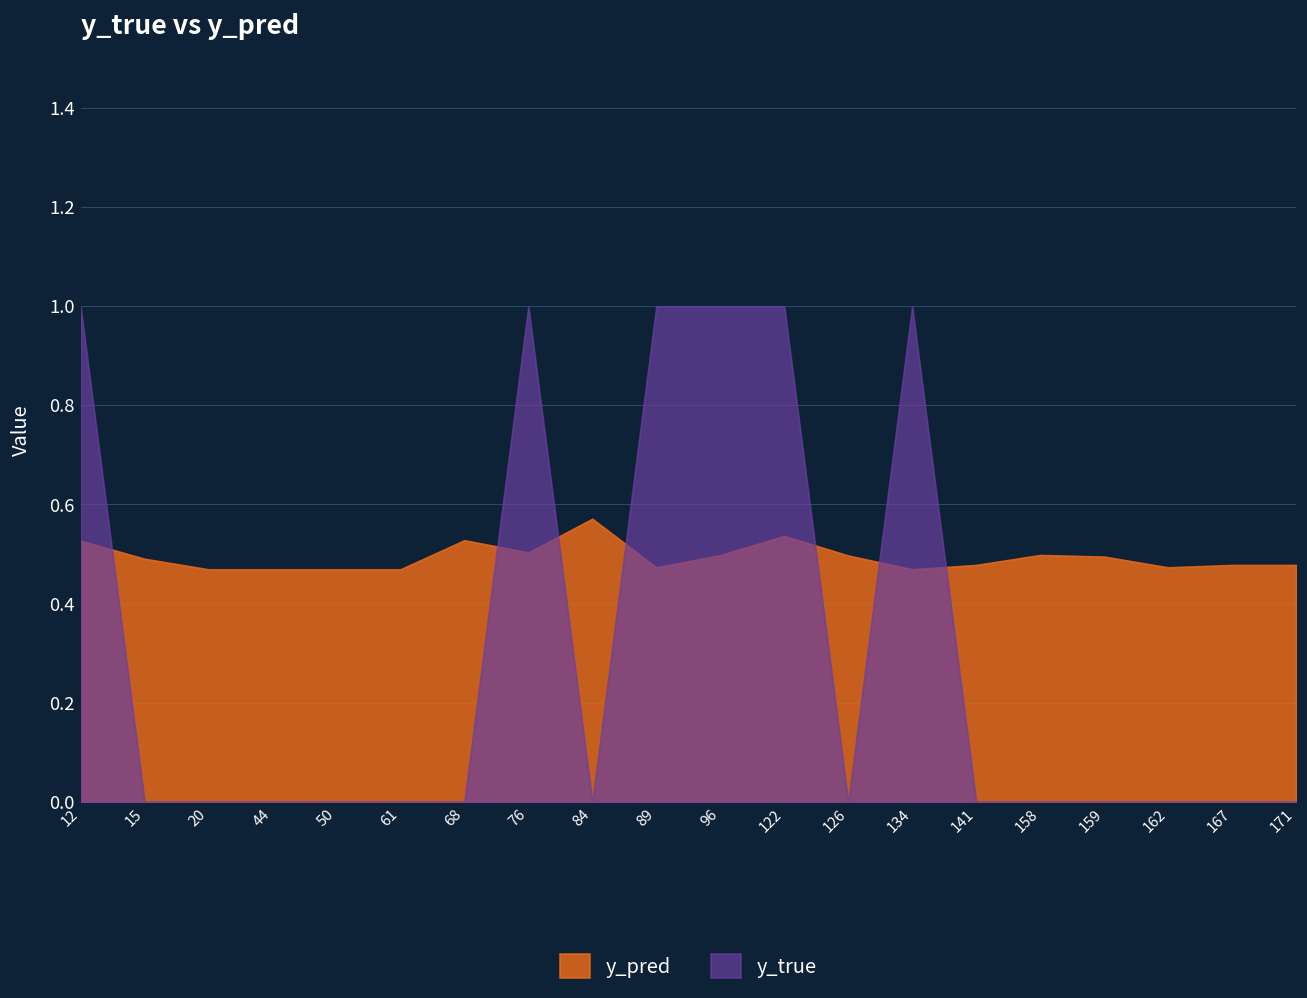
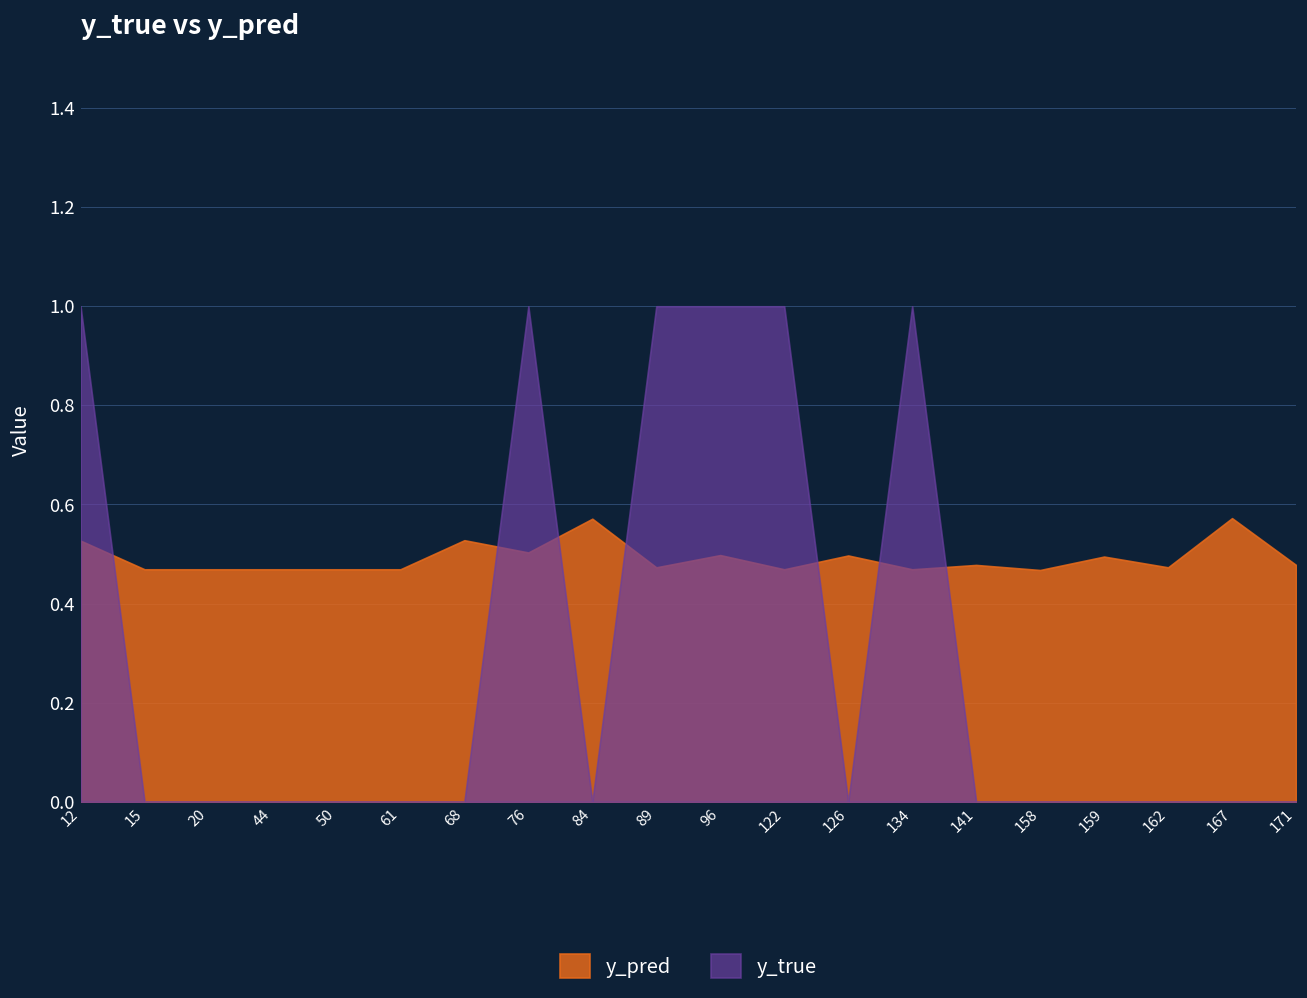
y_pred, 15: 0.49 -> 0.47
y_pred, 122: 0.54 -> 0.47
y_pred, 158: 0.50 -> 0.47
y_pred, 167: 0.48 -> 0.57
